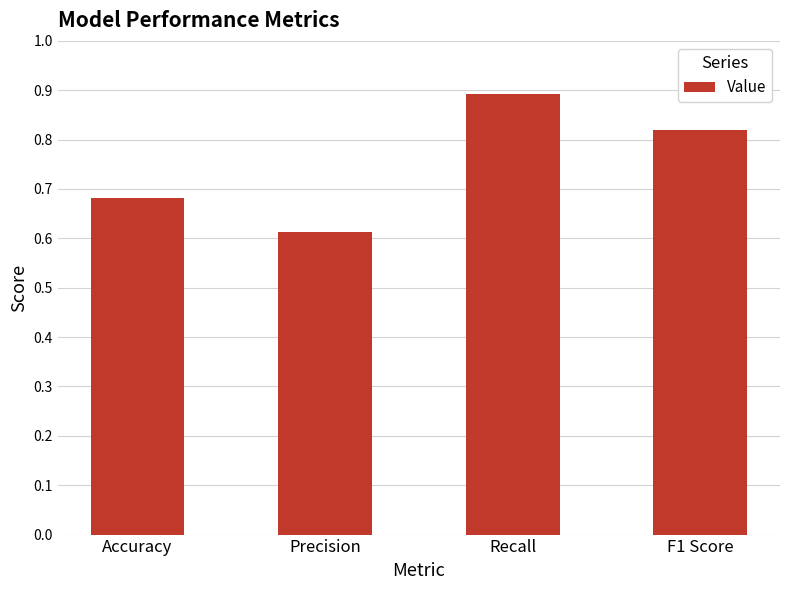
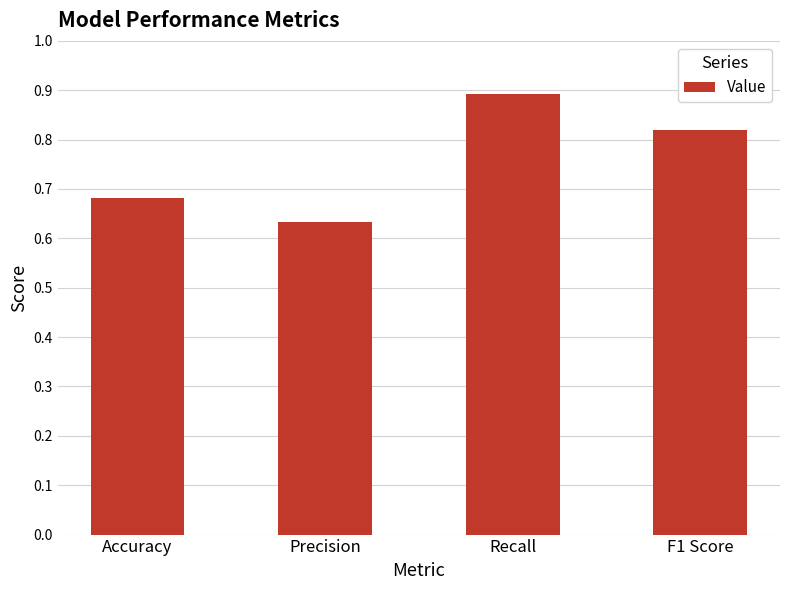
Precision: 0.61 -> 0.63
